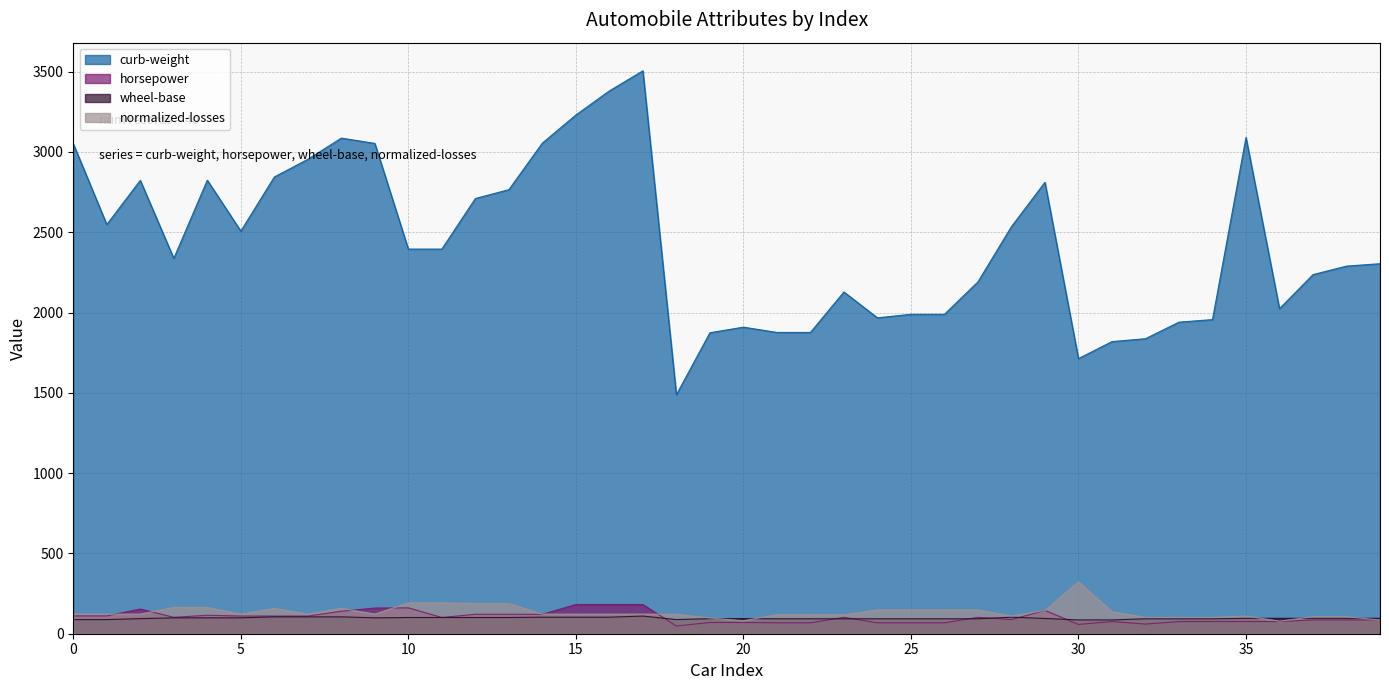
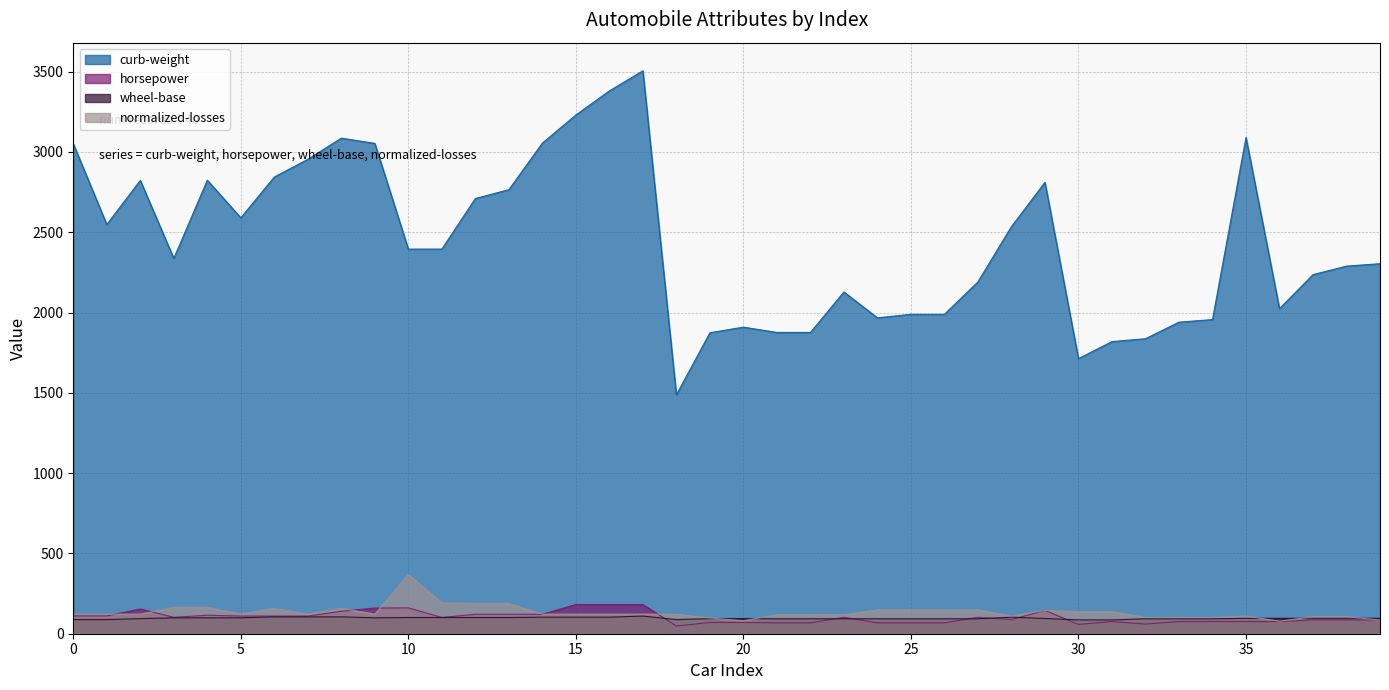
curb-weight, 5: 2510 -> 2590
normalized-losses, 10: 190 -> 370
normalized-losses, 30: 320 -> 140
